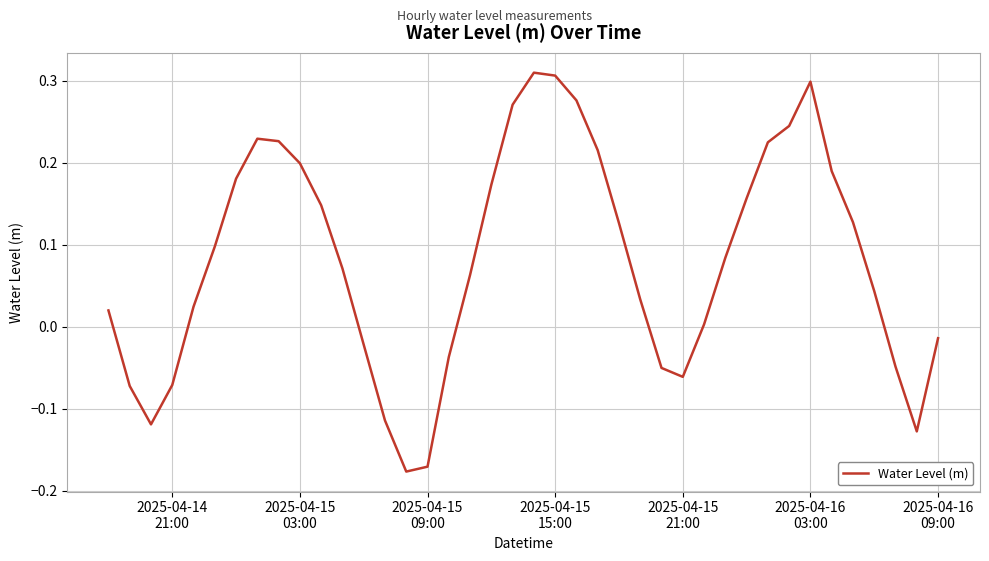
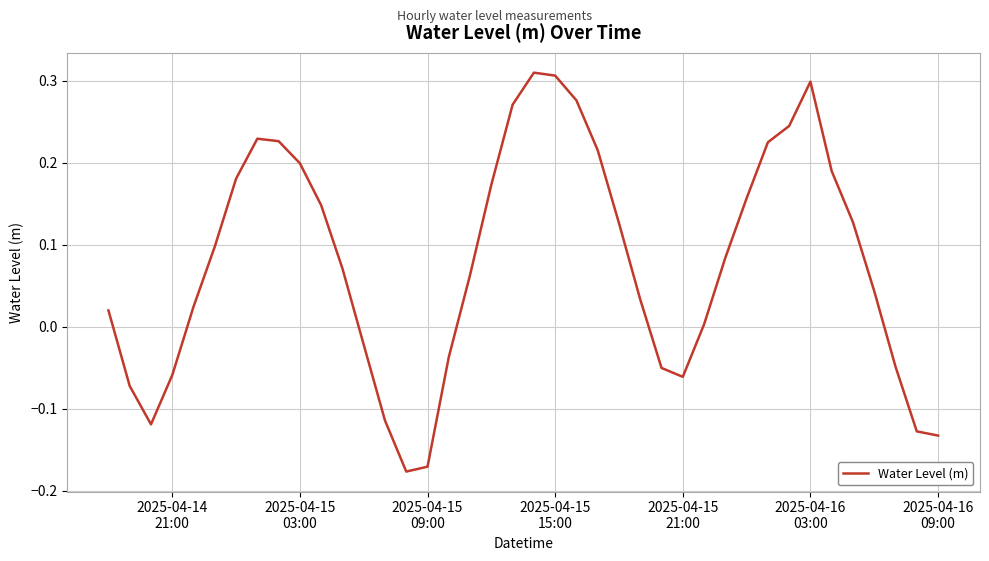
2025-04-14 21:00: -0.07 -> -0.06
2025-04-16 09:00: -0.01 -> -0.13
